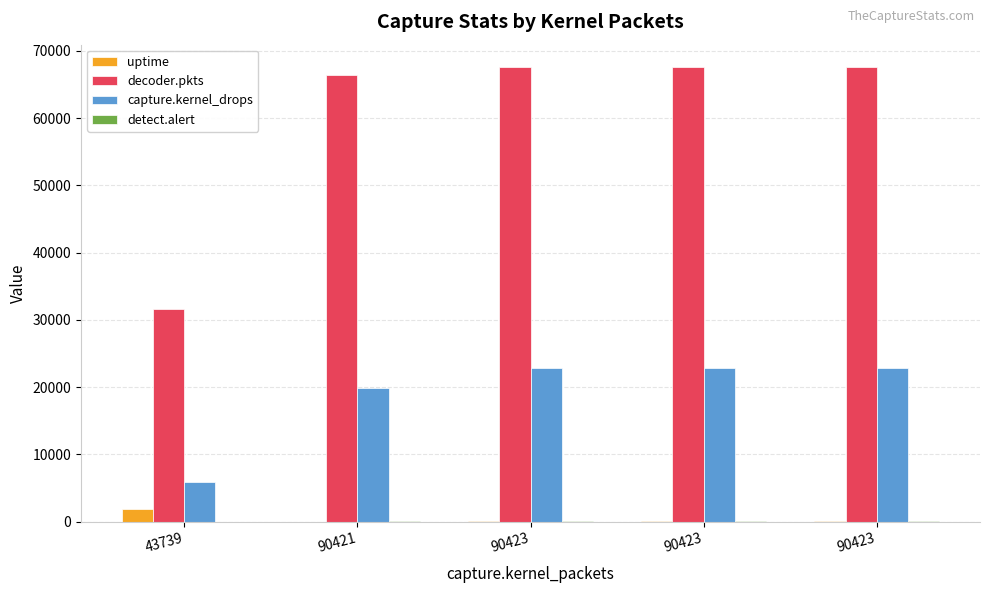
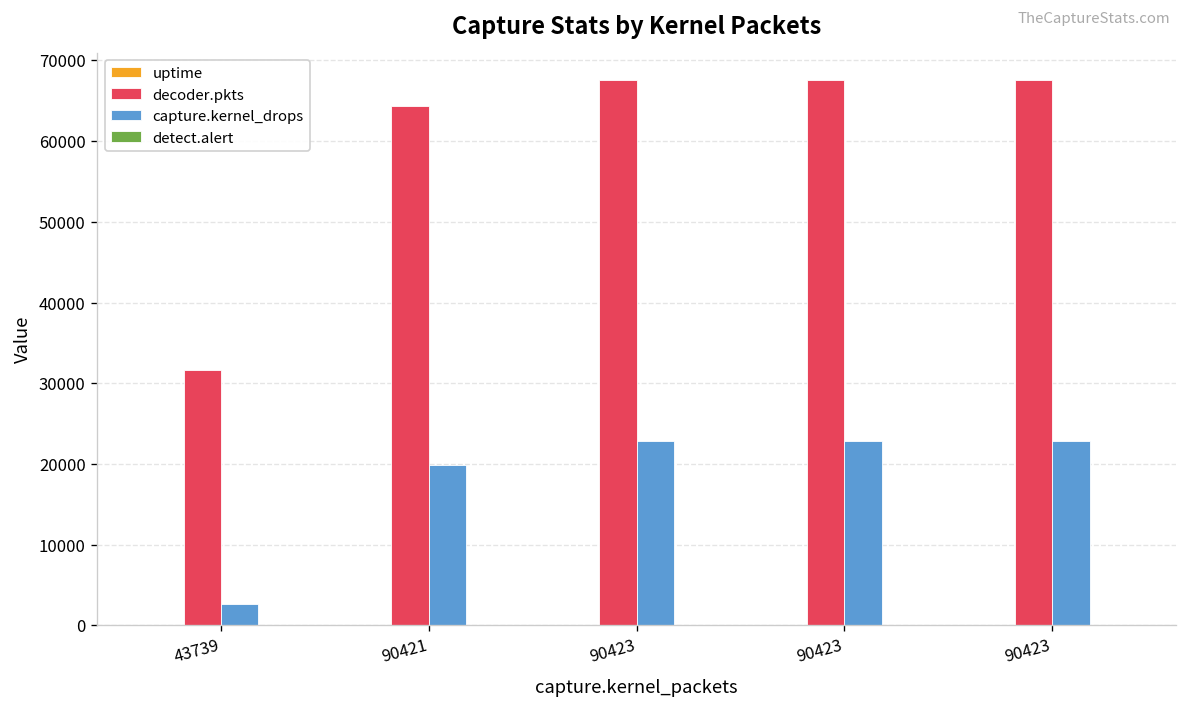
uptime, 43739: 2000 -> 0
capture.kernel_drops, 43739: 6000 -> 3000
decoder.pkts, 90421: 66000 -> 64000
